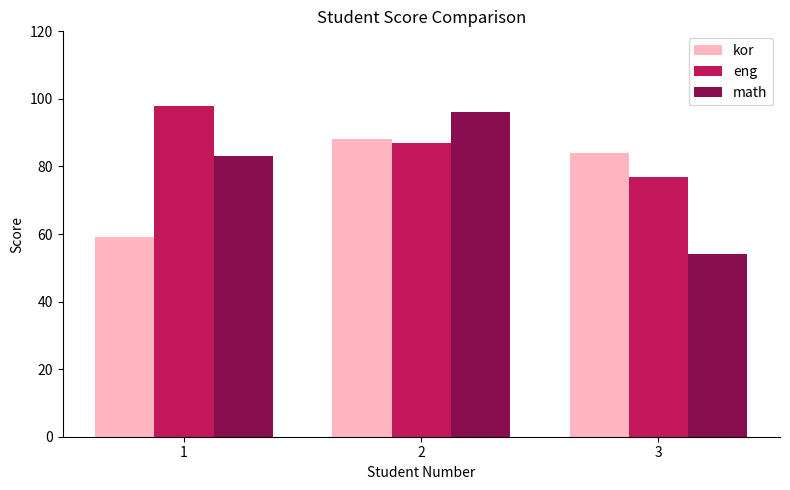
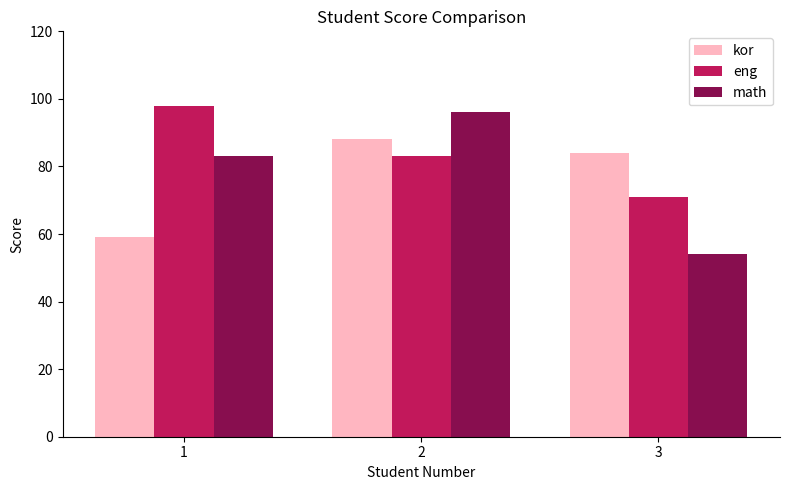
eng, 2: 87 -> 83
eng, 3: 77 -> 71
